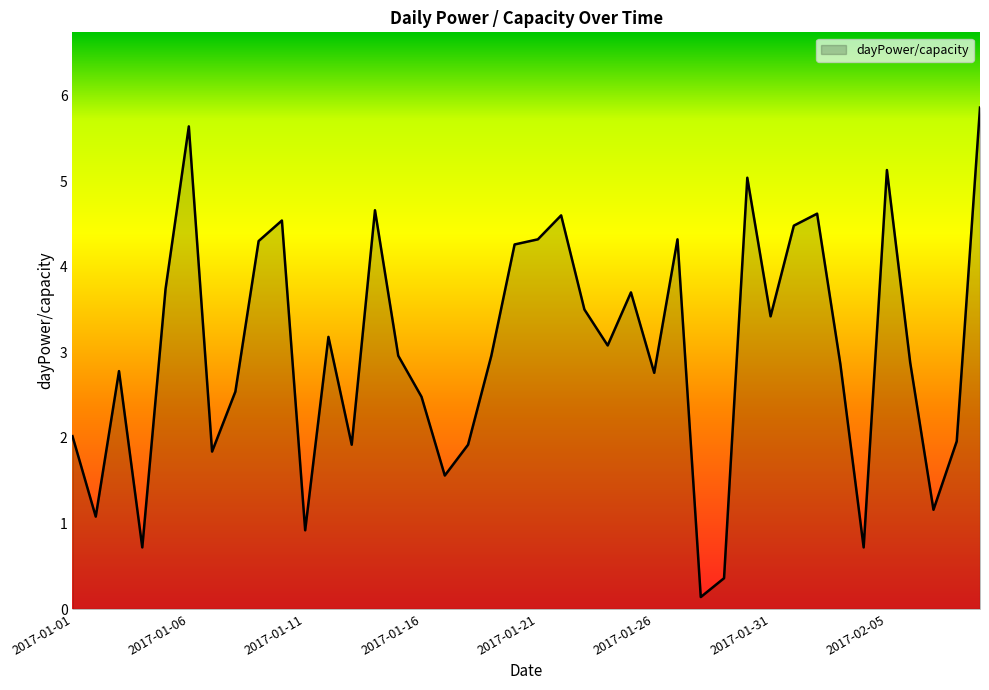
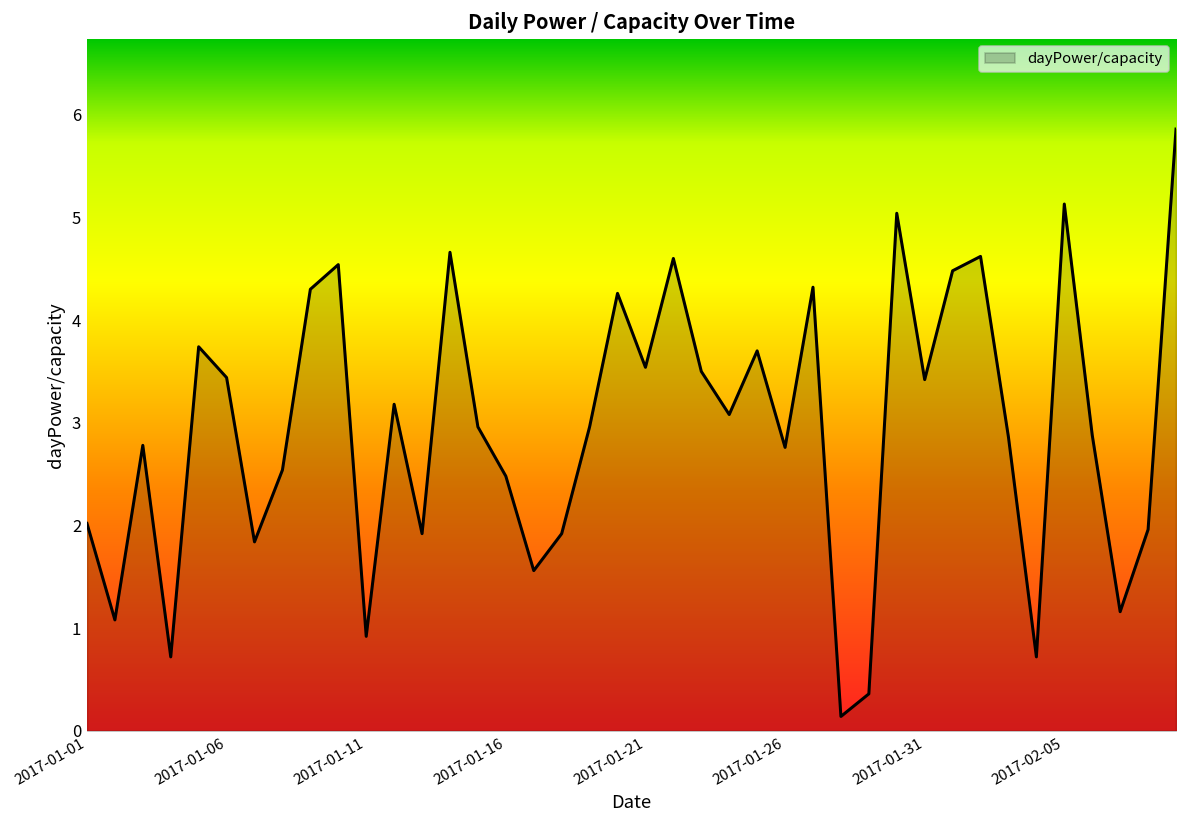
2017-01-06: 5.6 -> 3.4
2017-01-21: 4.3 -> 3.5
